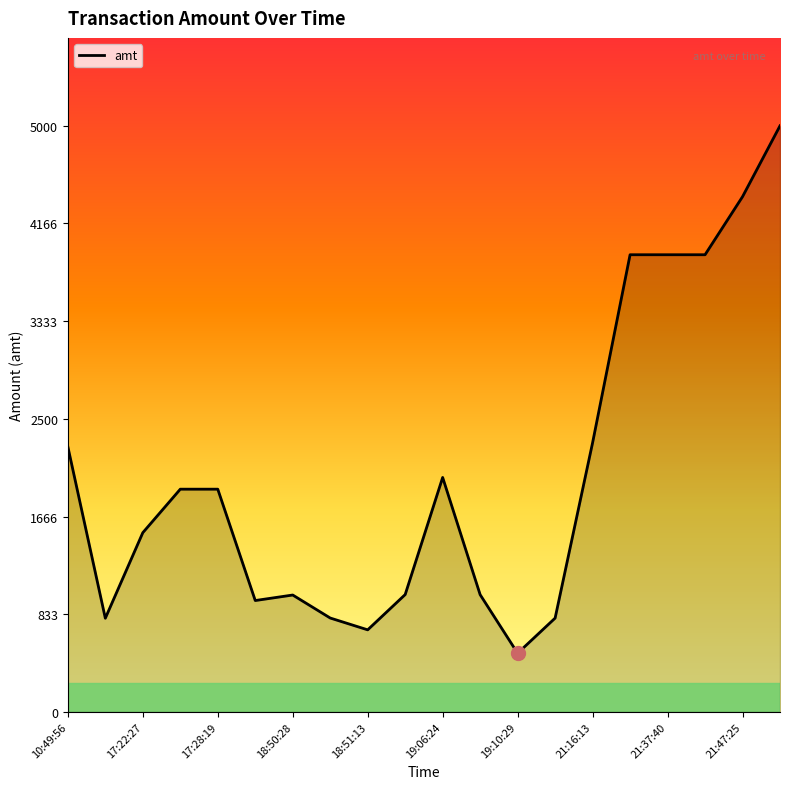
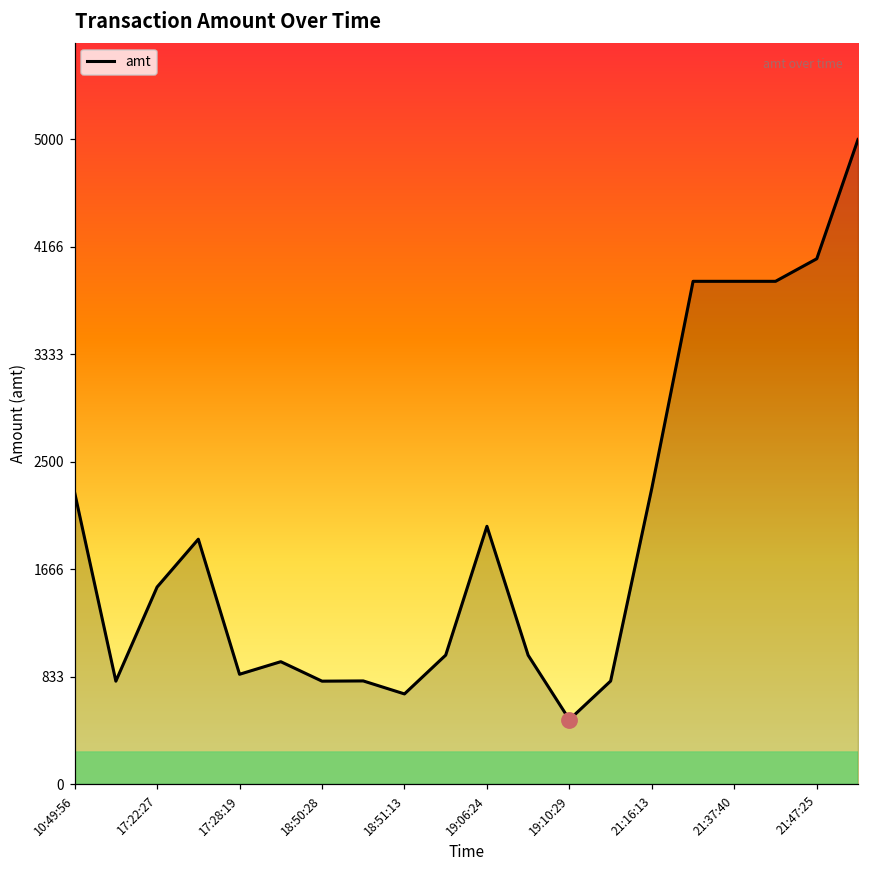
amt, 17:28:19: 1900 -> 850
amt, 18:50:28: 1000 -> 800
amt, 21:47:25: 4400 -> 4080
